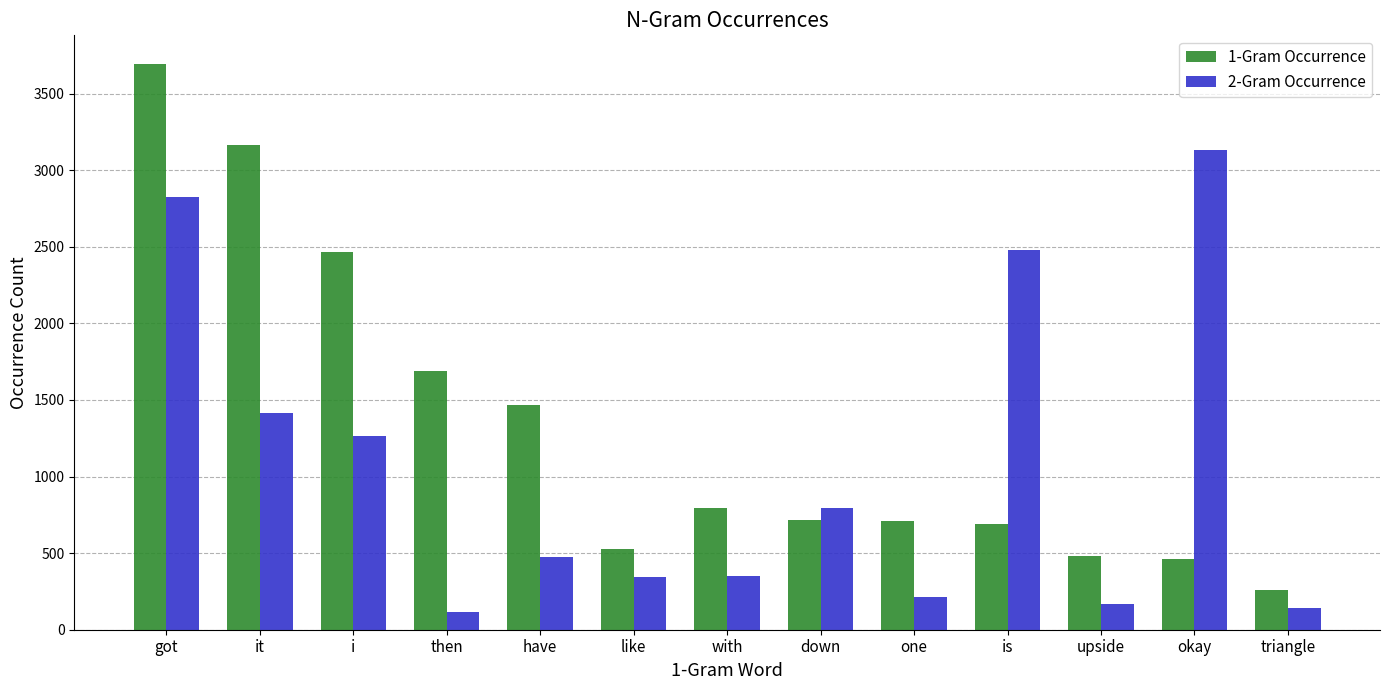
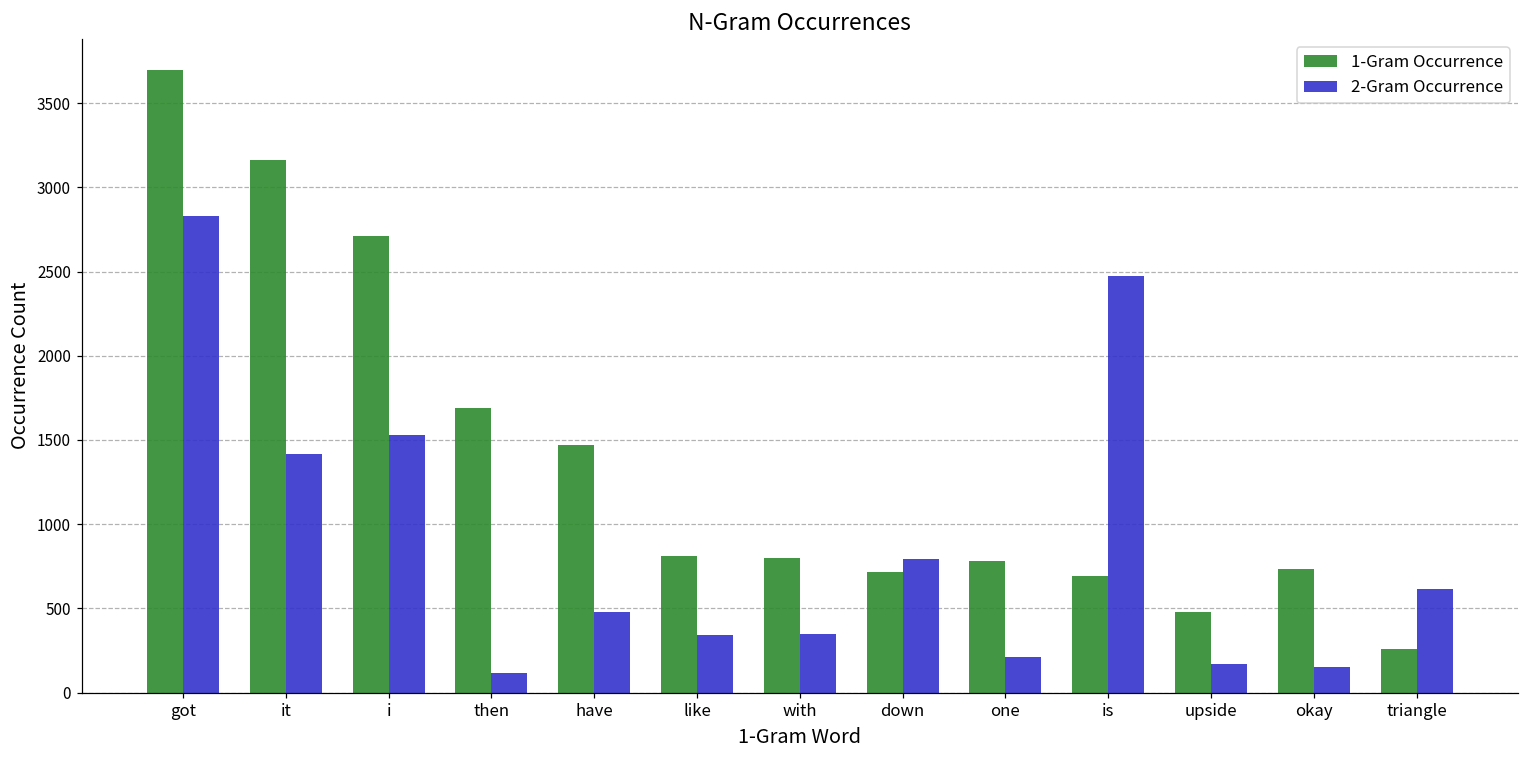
1-Gram Occurrence, i: 2460 -> 2710
2-Gram Occurrence, i: 1270 -> 1530
1-Gram Occurrence, like: 530 -> 810
1-Gram Occurrence, one: 710 -> 780
1-Gram Occurrence, okay: 460 -> 740
2-Gram Occurrence, okay: 3130 -> 150
2-Gram Occurrence, triangle: 140 -> 620
